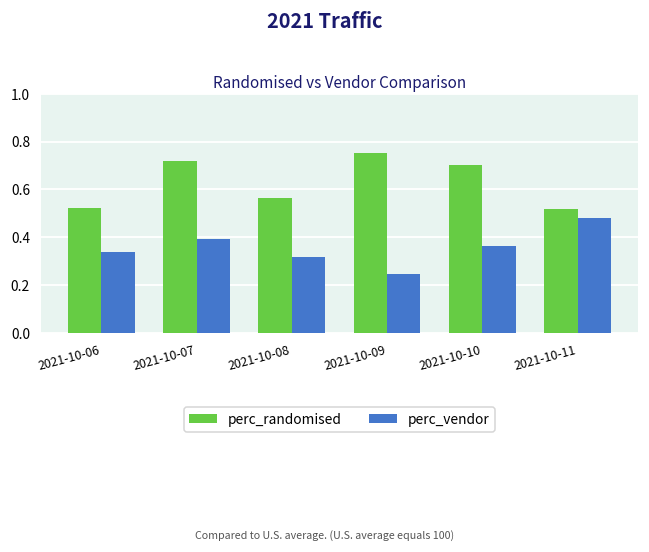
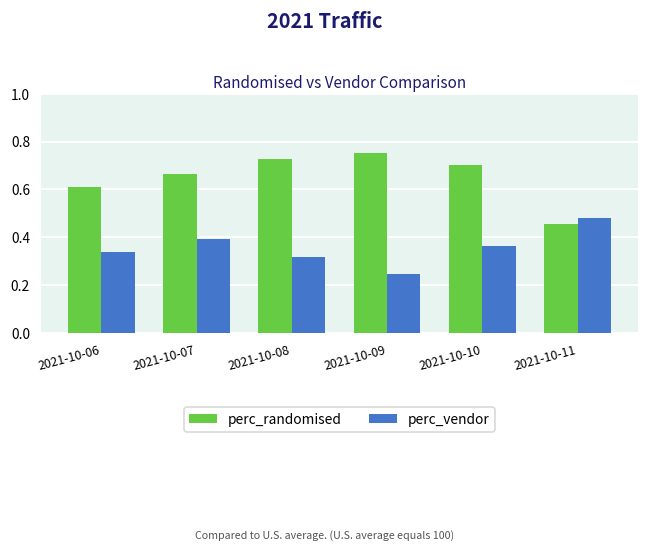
perc_randomised, 2021-10-06: 0.52 -> 0.61
perc_randomised, 2021-10-07: 0.72 -> 0.67
perc_randomised, 2021-10-08: 0.57 -> 0.73
perc_randomised, 2021-10-11: 0.52 -> 0.46
